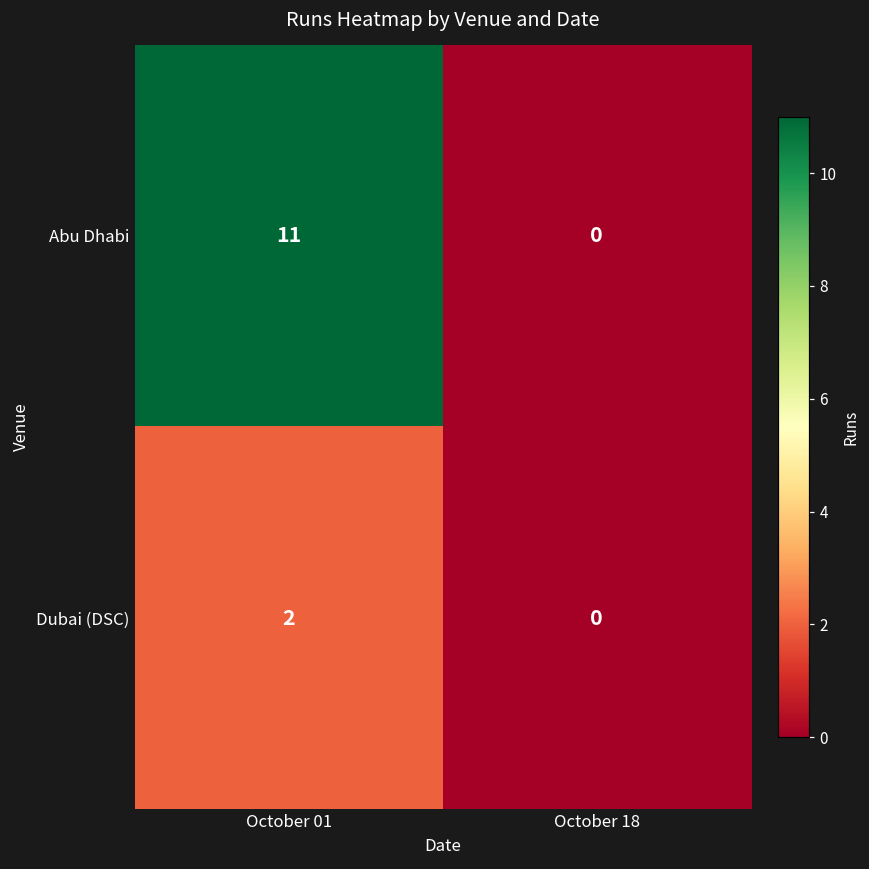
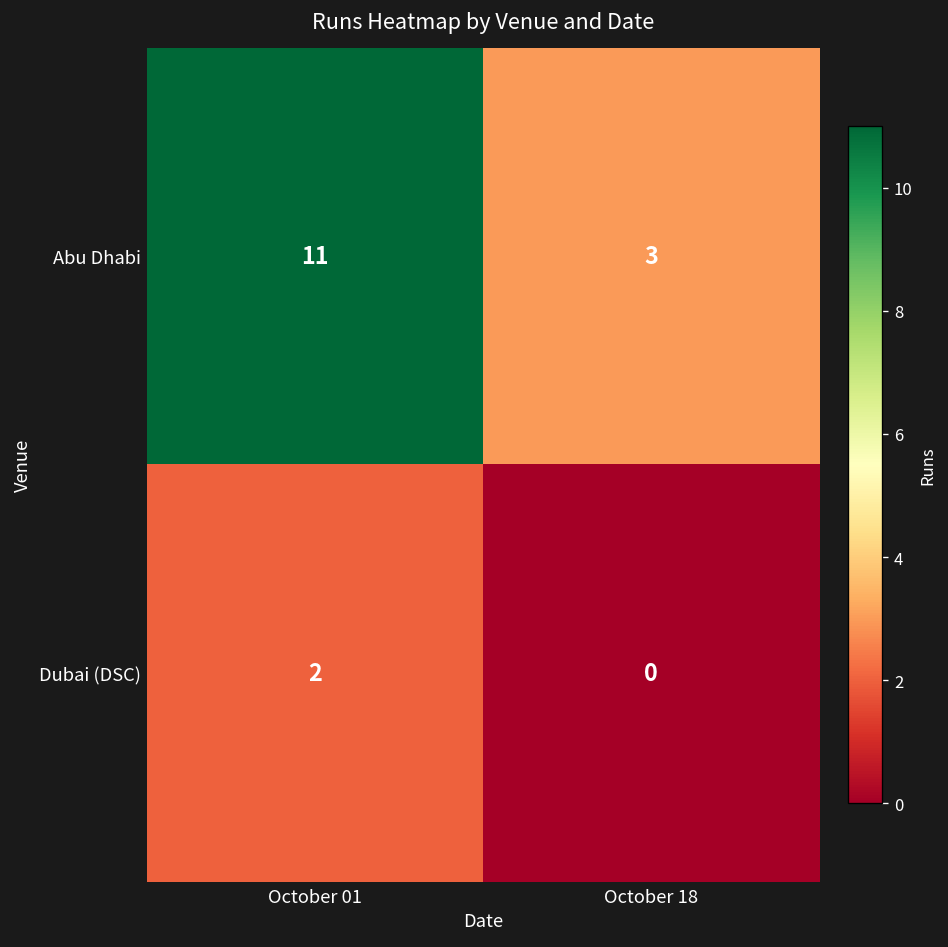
Abu Dhabi, October 18: 0 -> 3
